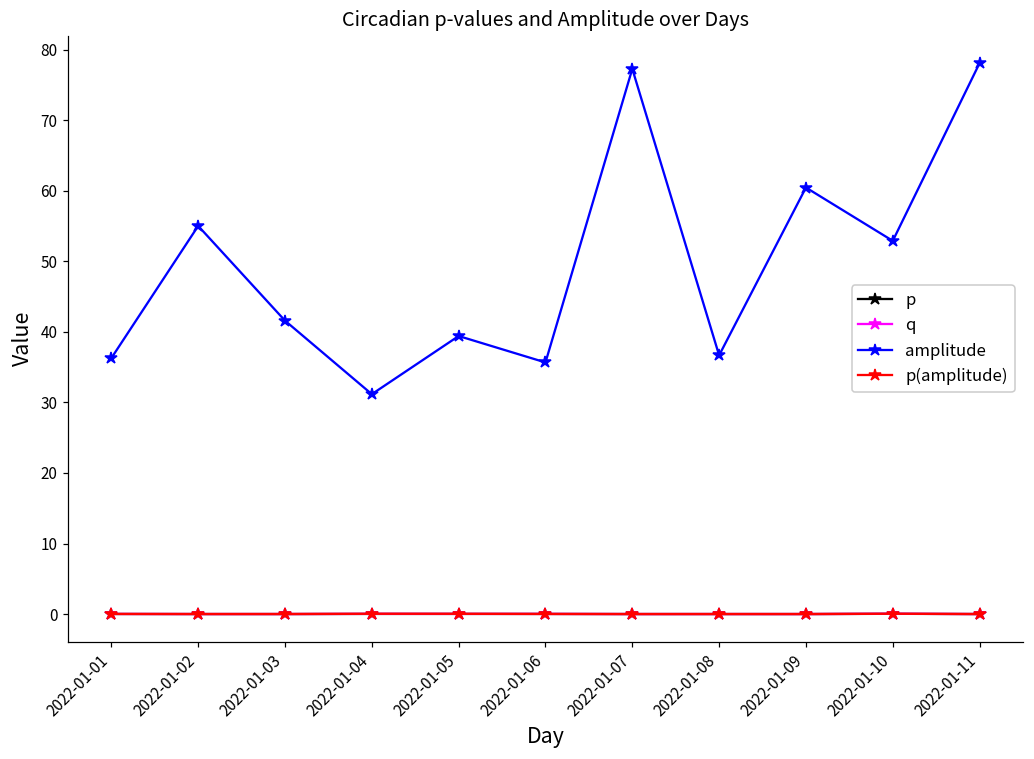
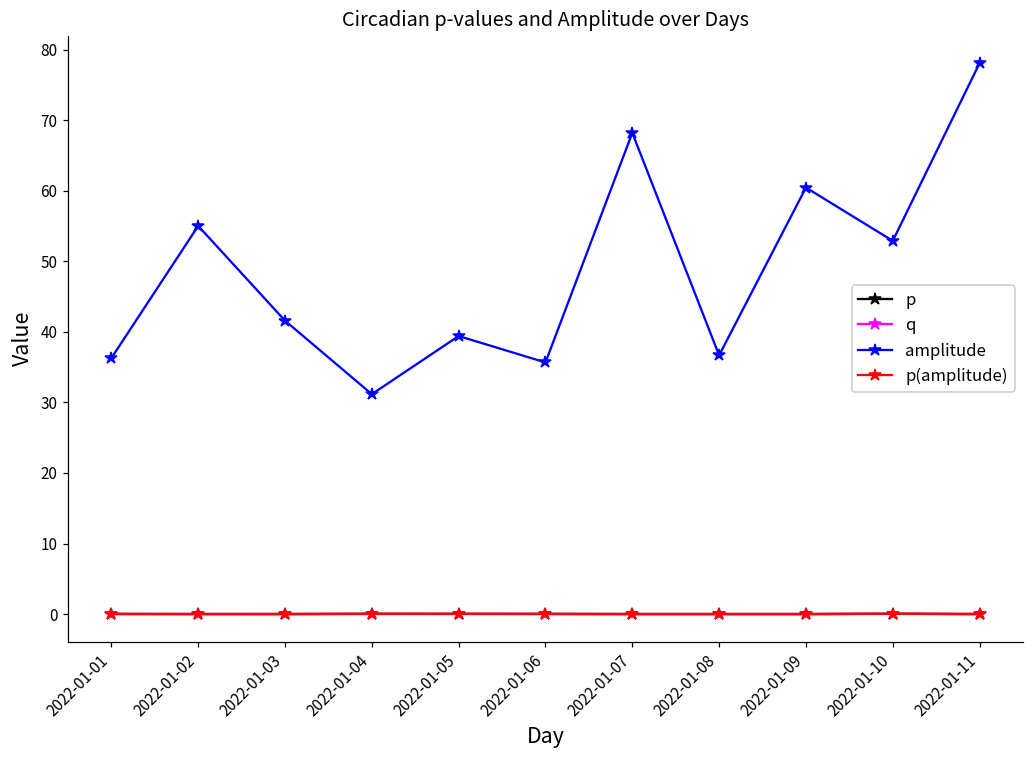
amplitude, 2022-01-07: 77 -> 68
